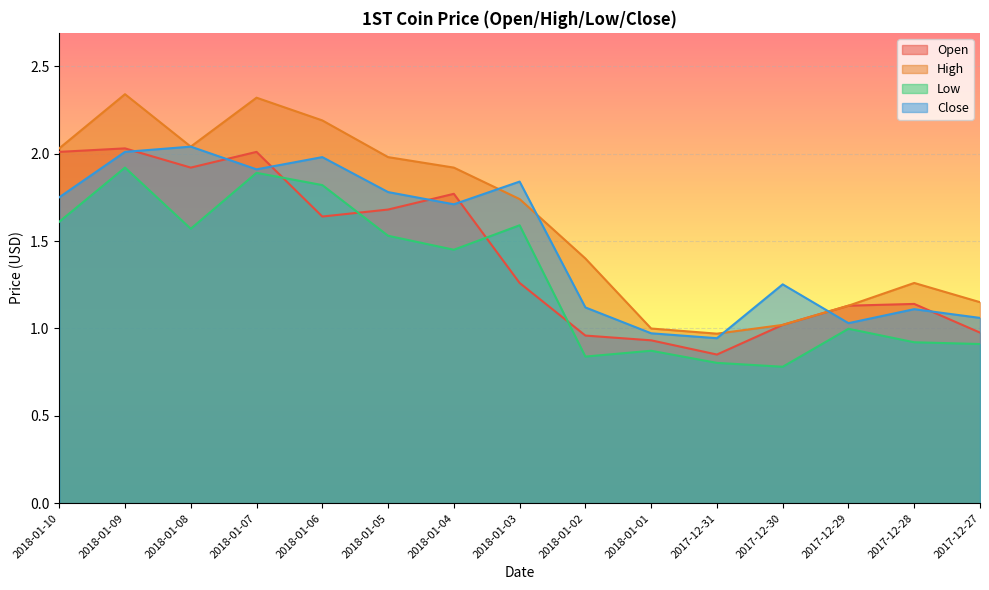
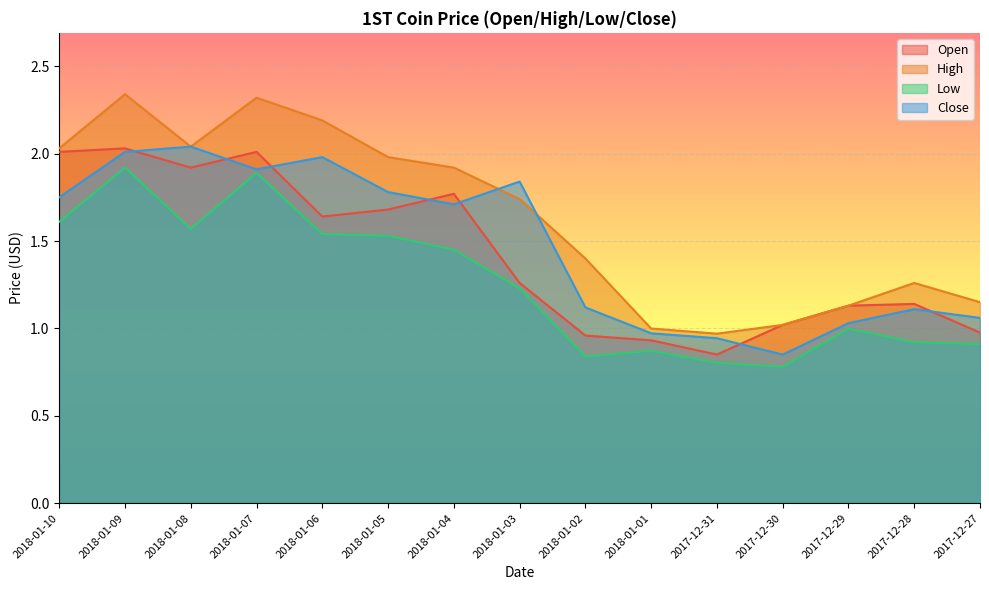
Low, 2018-01-06: 1.82 -> 1.54
Low, 2018-01-03: 1.59 -> 1.23
Close, 2017-12-30: 1.25 -> 0.85
